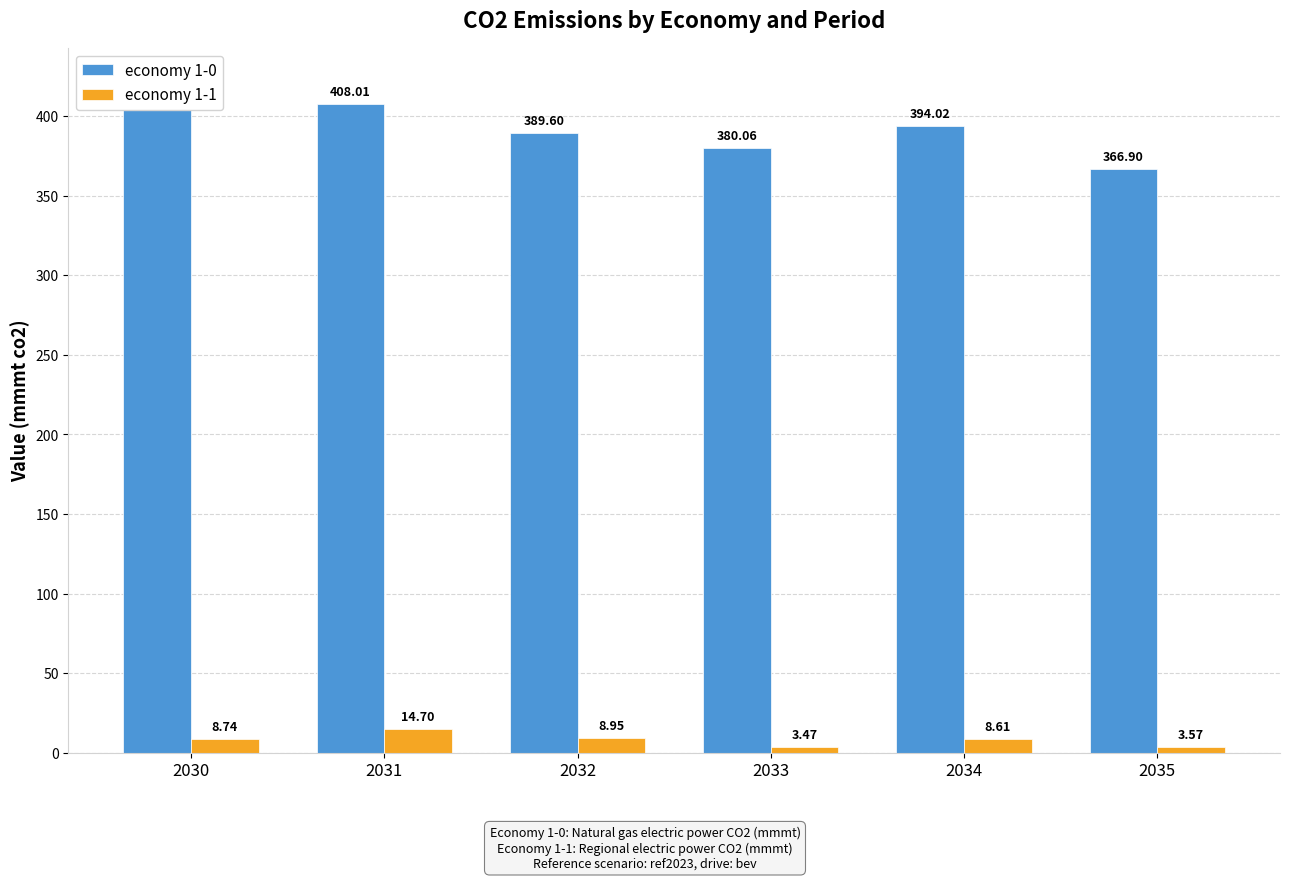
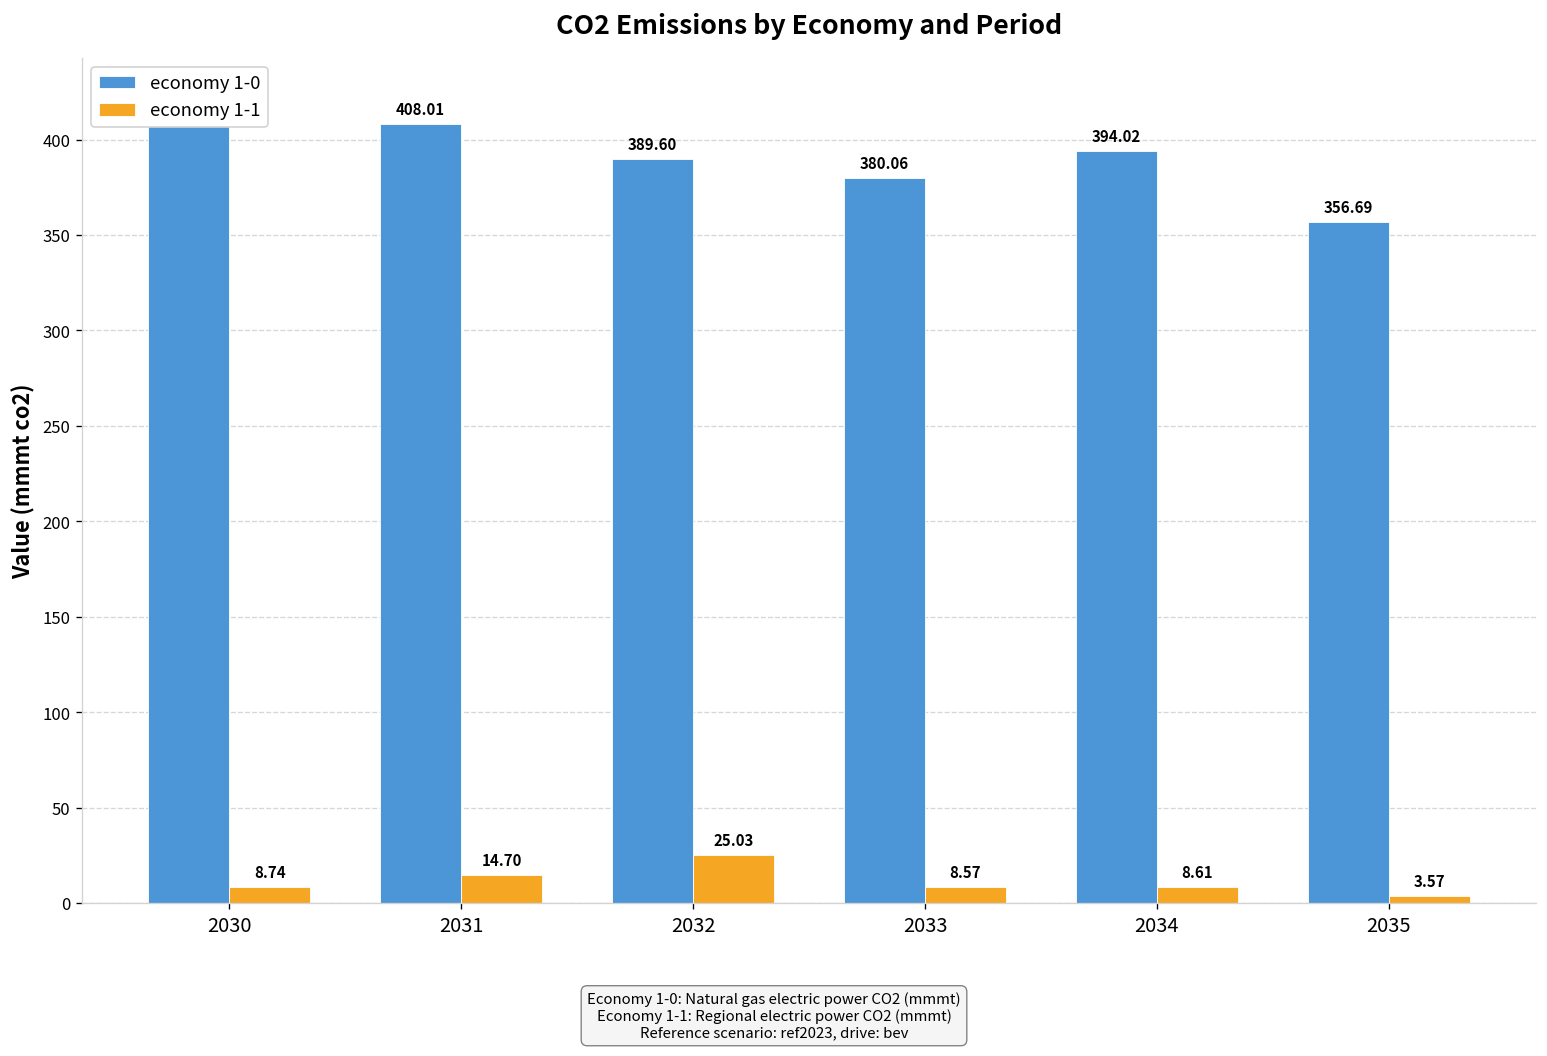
economy 1-1, 2032: 8.95 -> 25.03
economy 1-1, 2033: 3.47 -> 8.57
economy 1-0, 2035: 366.90 -> 356.69
